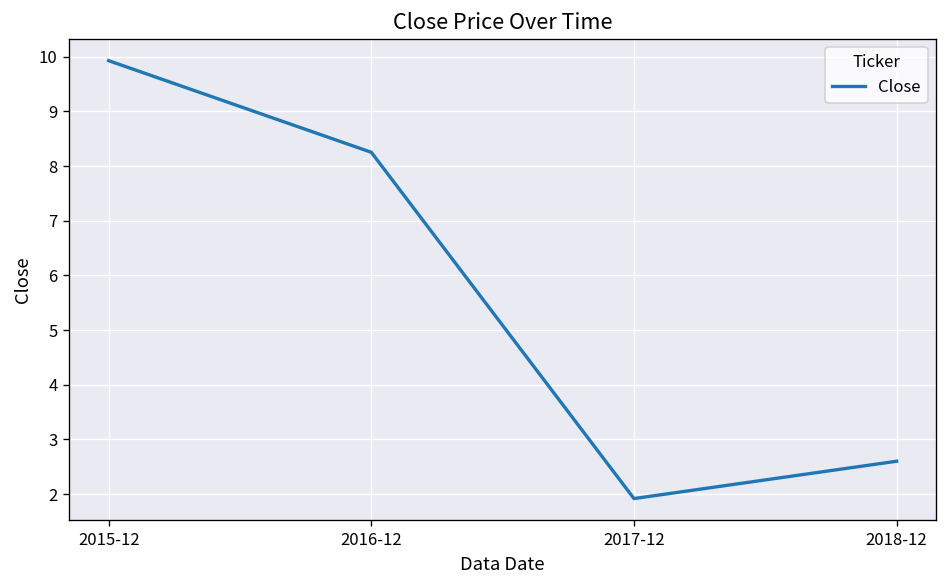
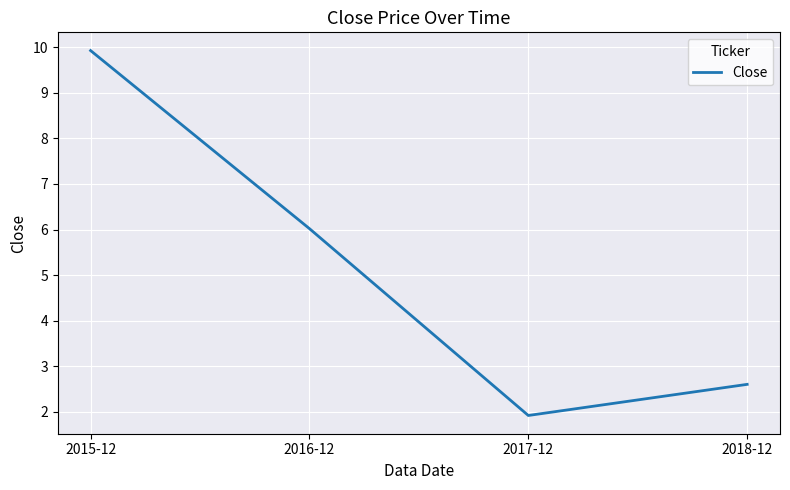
2016-12: 8.3 -> 6.0
